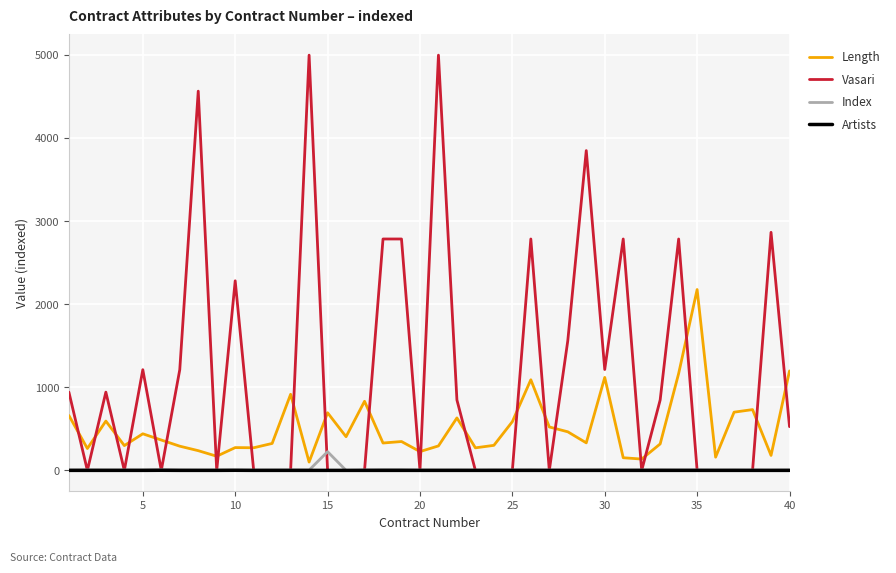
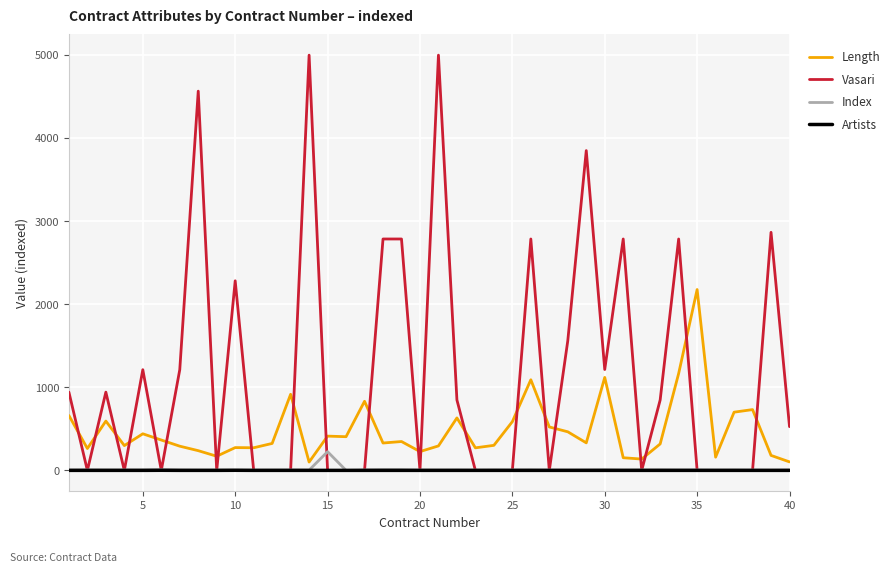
Length, 15: 700 -> 400
Length, 40: 1200 -> 100
